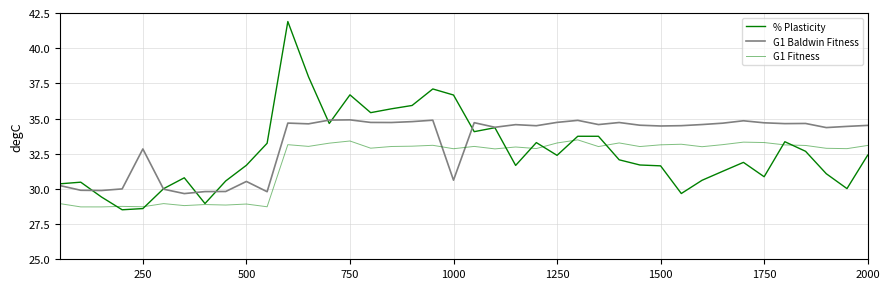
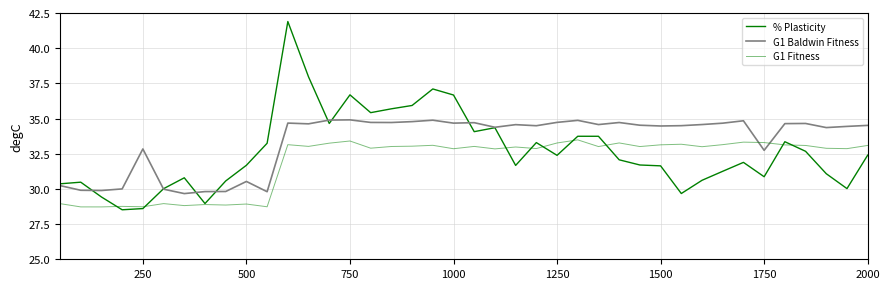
G1 Baldwin Fitness, 1000: 30.6 -> 34.7
G1 Baldwin Fitness, 1750: 34.7 -> 32.7
